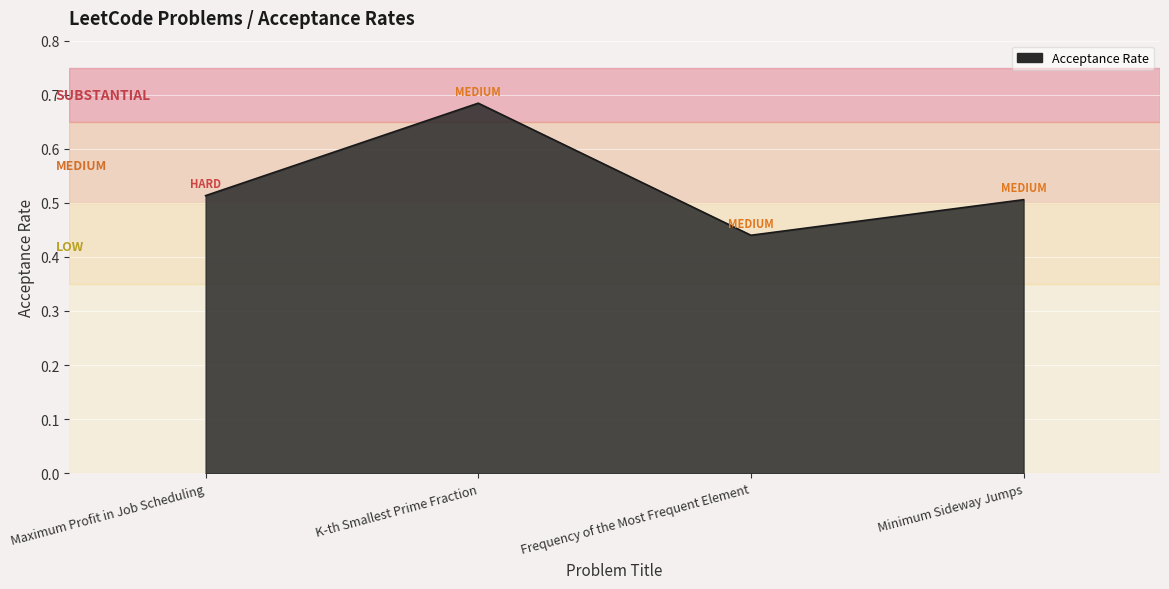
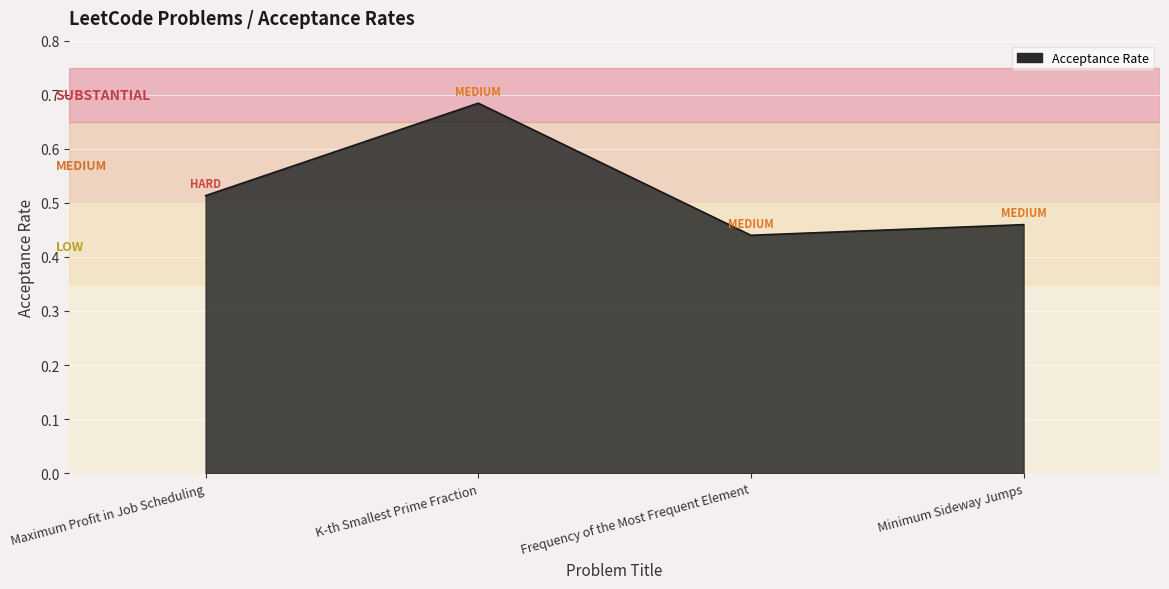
Minimum Sideway Jumps: 0.51 -> 0.46
